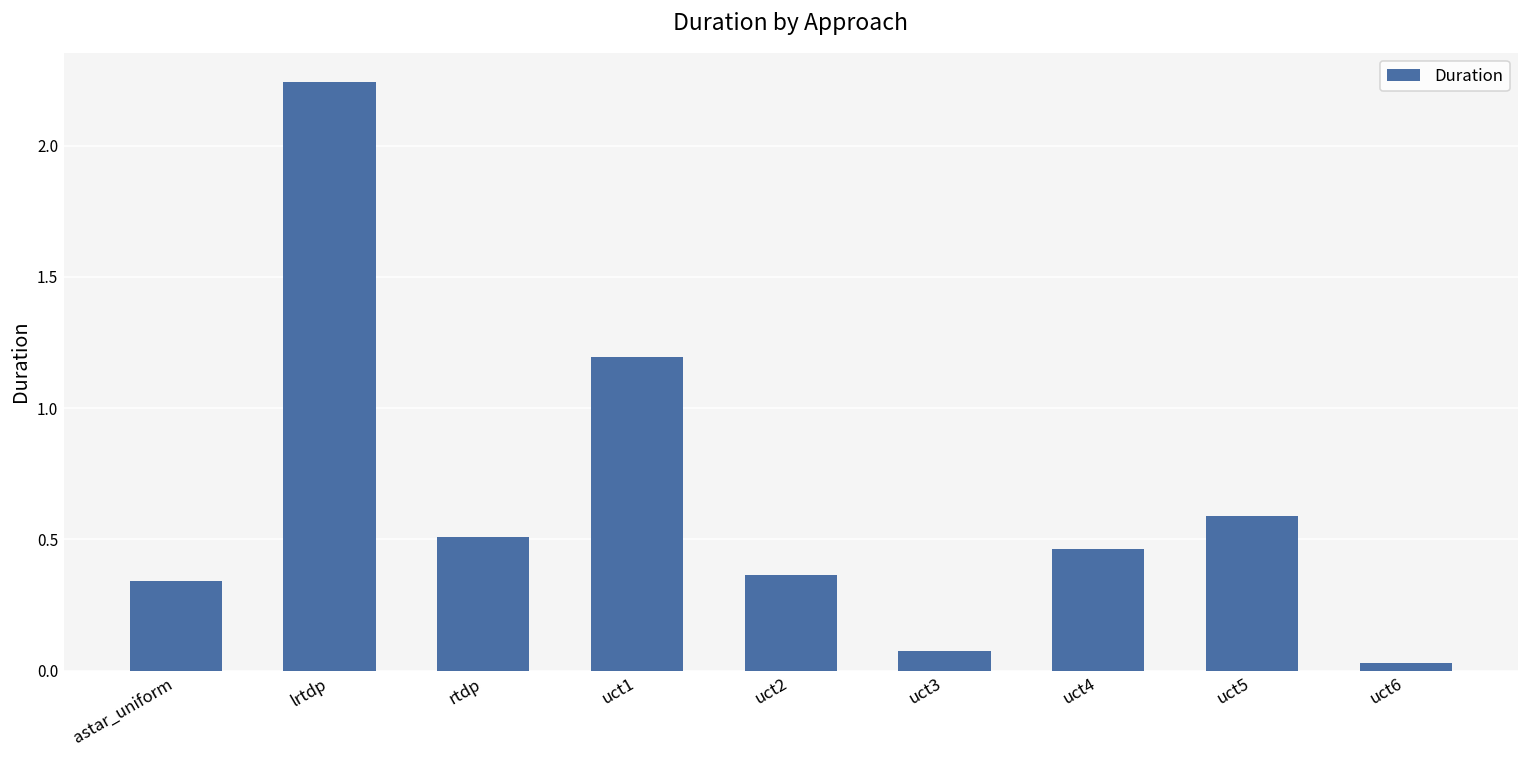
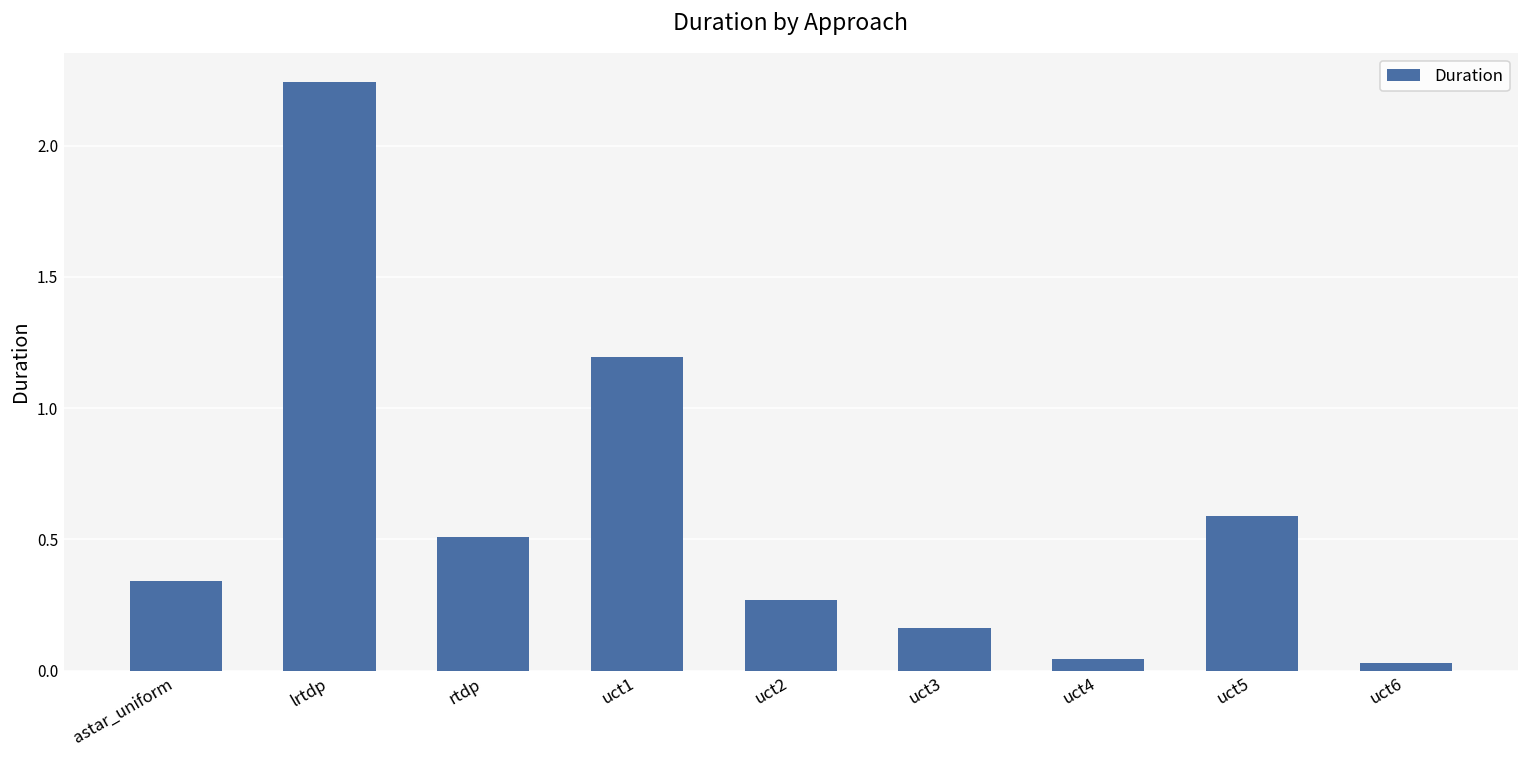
uct2: 0.36 -> 0.27
uct3: 0.08 -> 0.16
uct4: 0.46 -> 0.04
